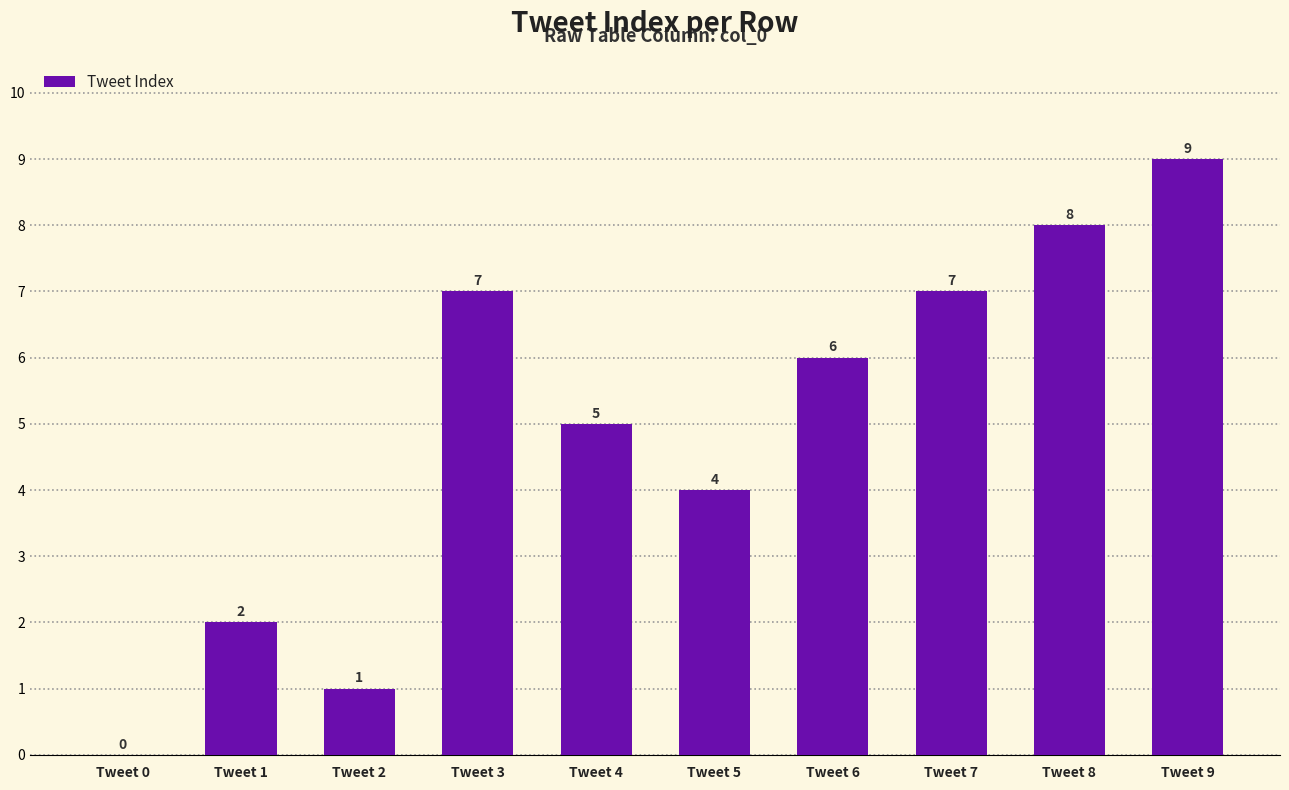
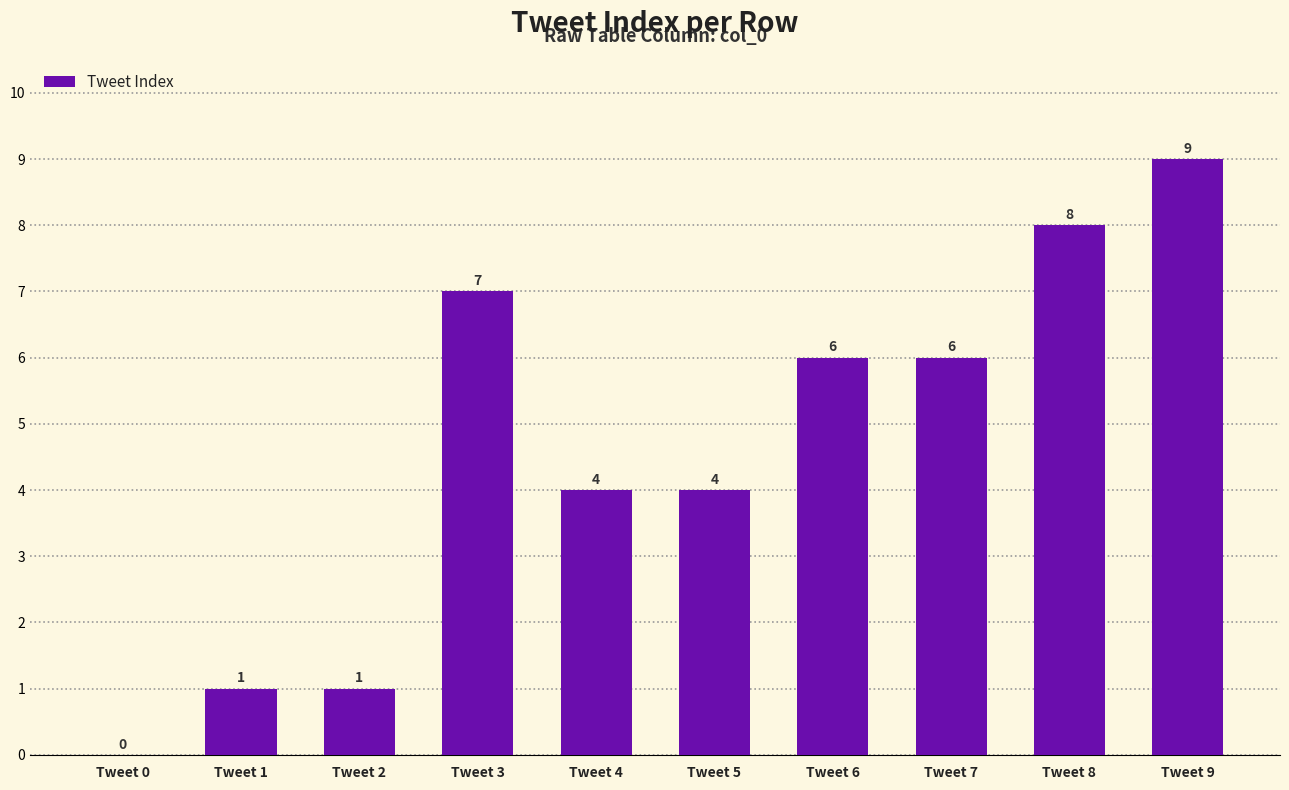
Tweet 1: 2 -> 1
Tweet 4: 5 -> 4
Tweet 7: 7 -> 6
